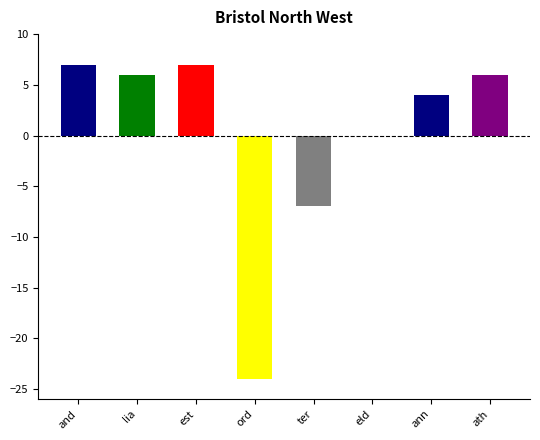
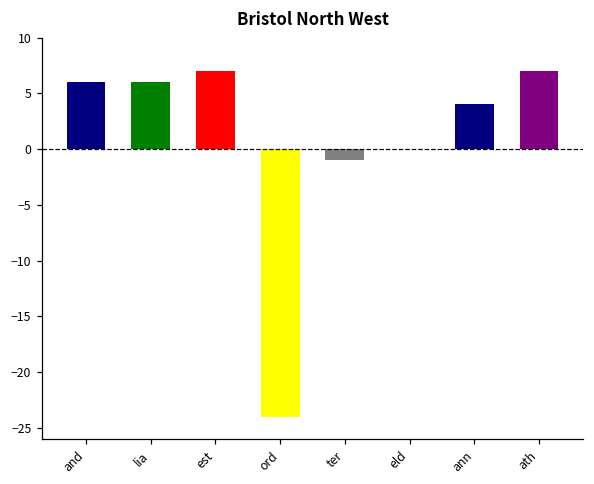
and: 7 -> 6
ter: -7 -> -1
ath: 6 -> 7
